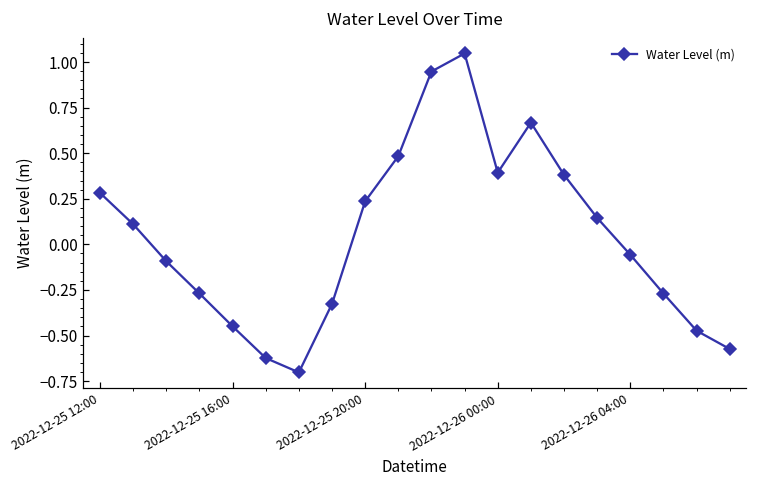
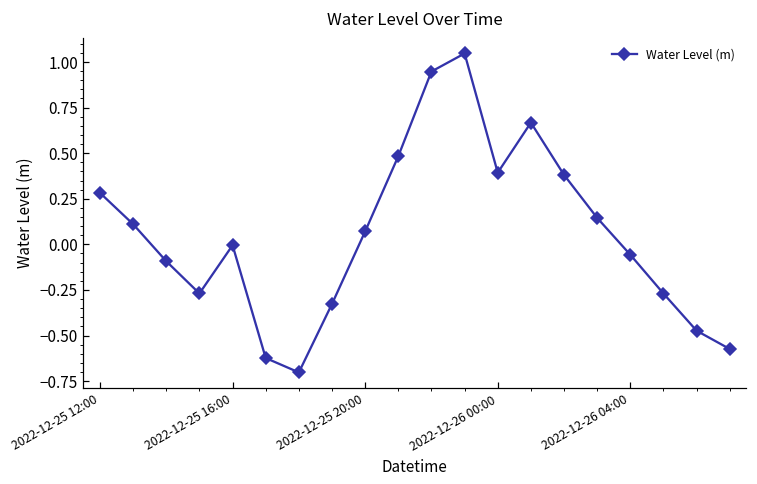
2022-12-25 16:00: -0.45 -> 0.00
2022-12-25 20:00: 0.24 -> 0.07
